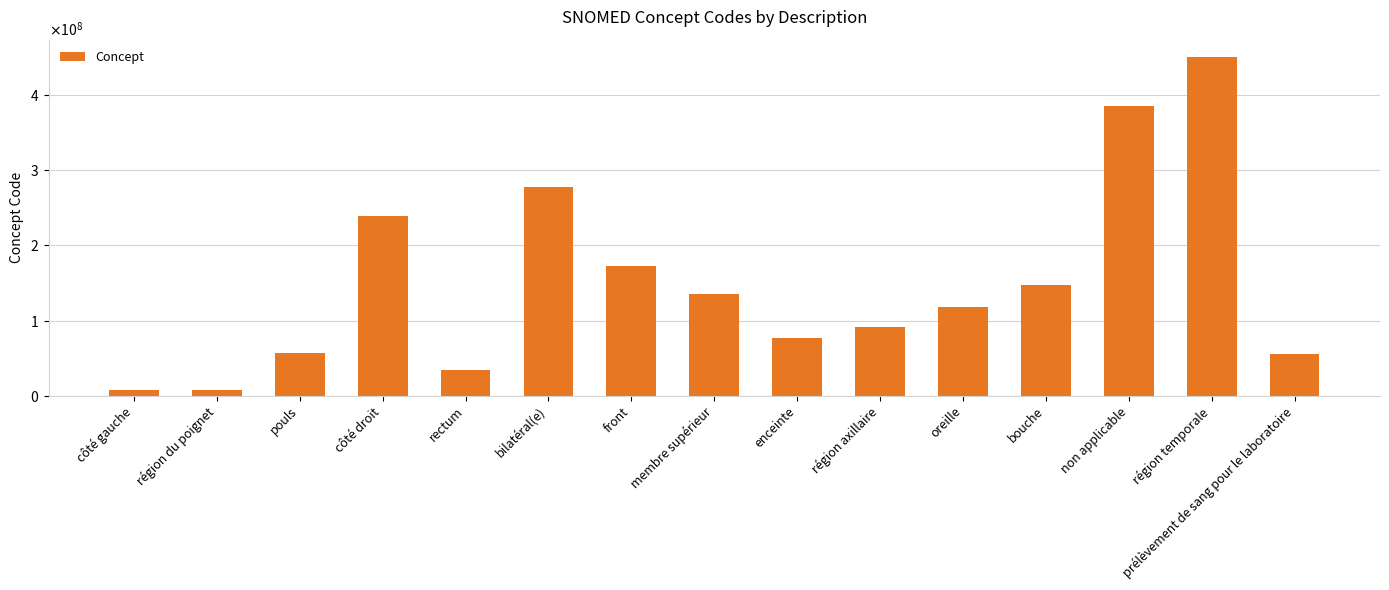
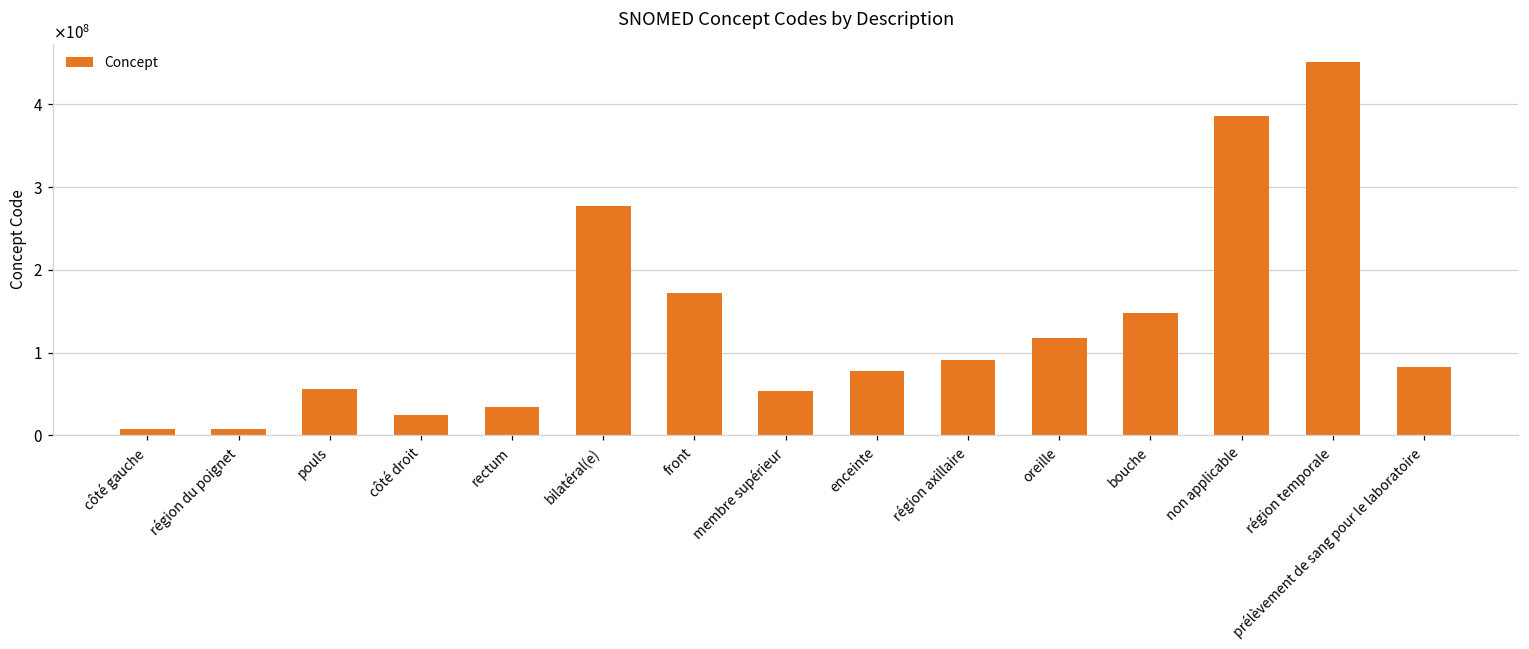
côté droit: 240000000 -> 20000000
membre supérieur: 140000000 -> 50000000
prélèvement de sang pour le laboratoire: 60000000 -> 80000000
